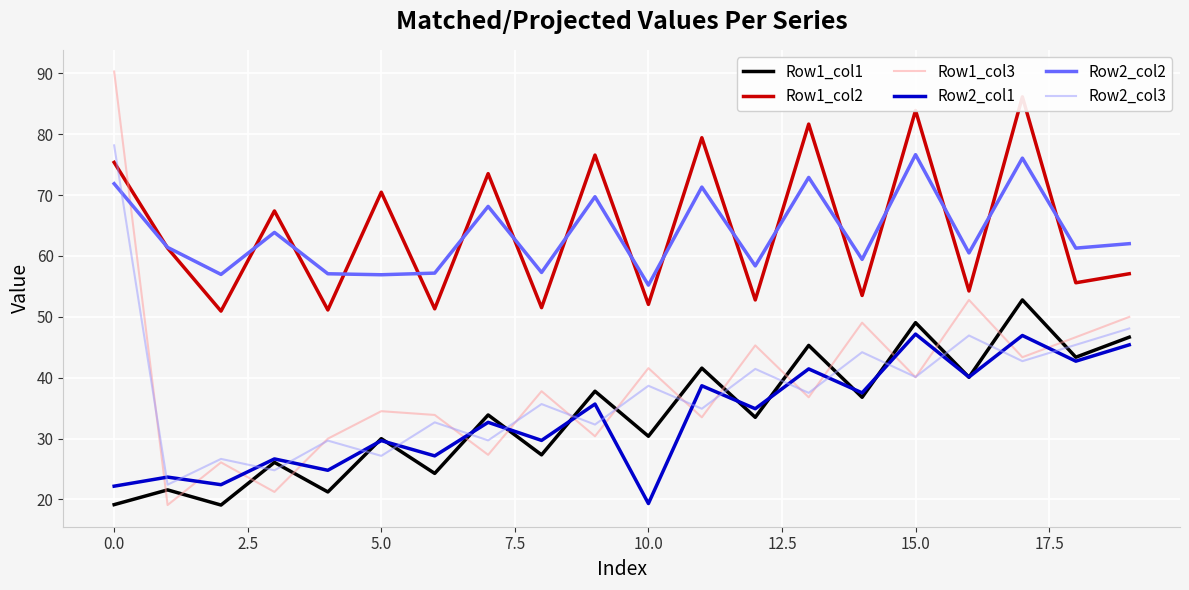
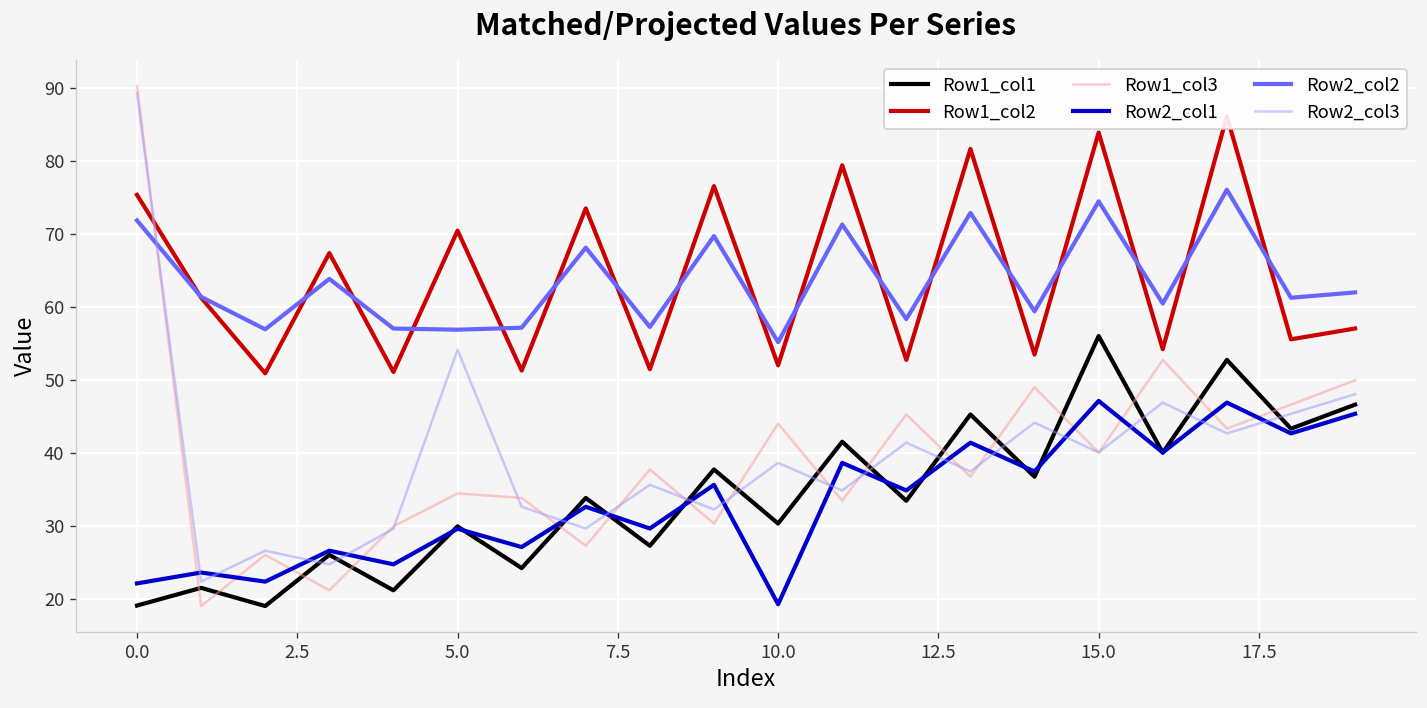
Row2_col3, 0.0: 78 -> 89
Row2_col3, 5.0: 27 -> 54
Row1_col3, 10.0: 42 -> 44
Row1_col1, 15.0: 49 -> 56
Row2_col2, 15.0: 77 -> 74
